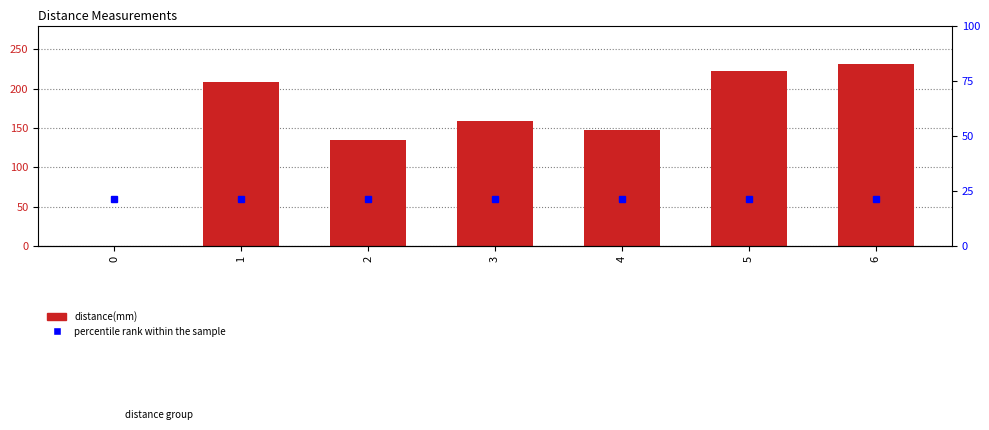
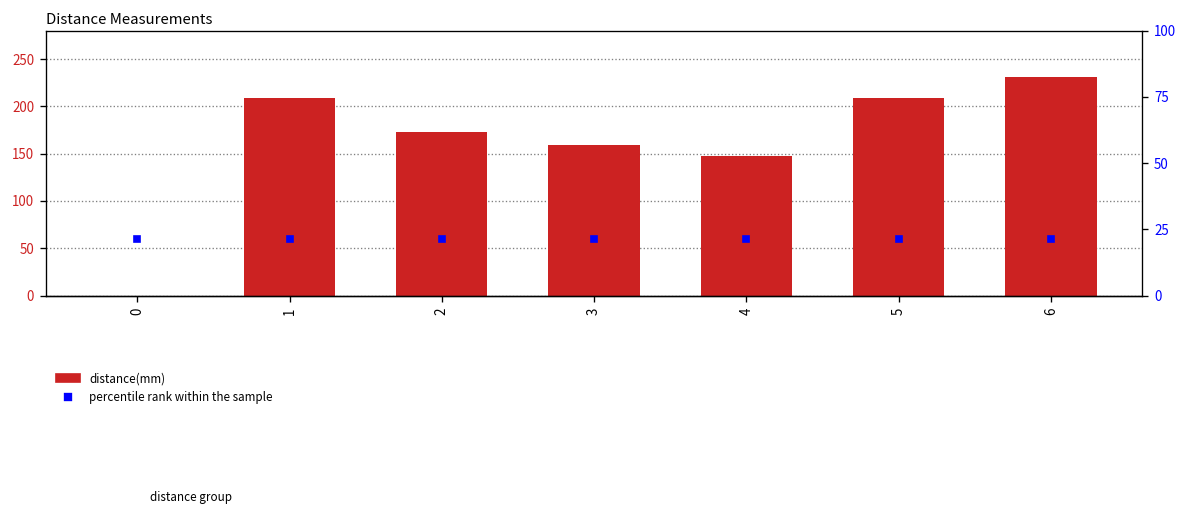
distance(mm), 2: 140 -> 170
distance(mm), 5: 220 -> 210
